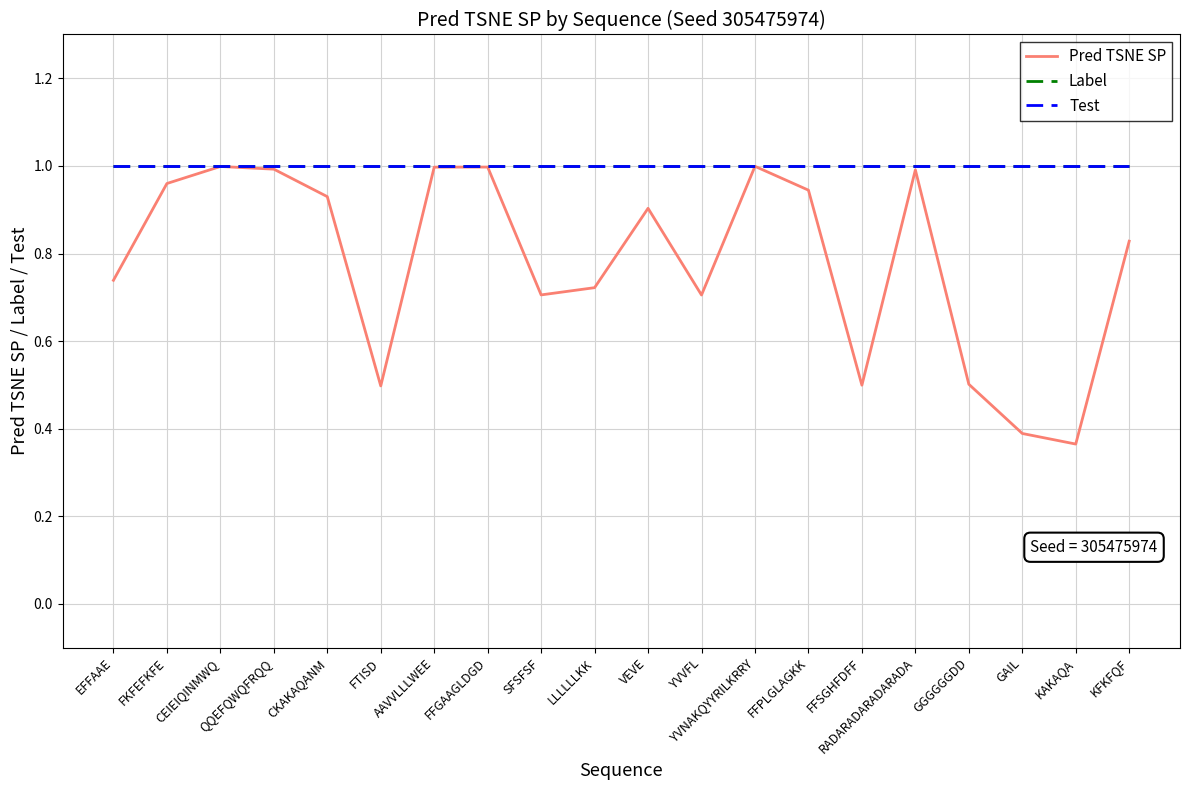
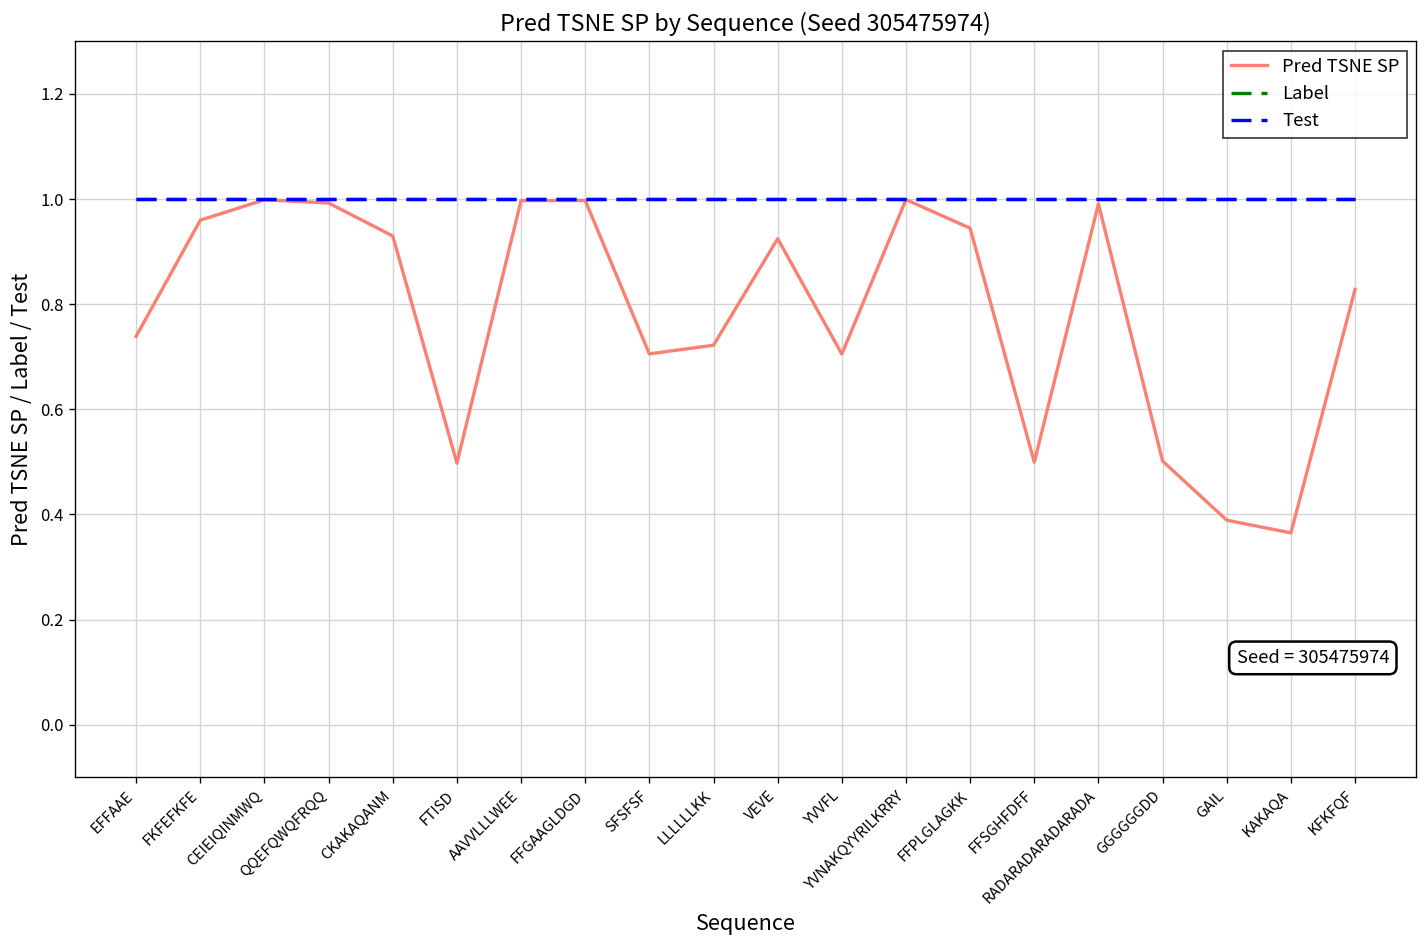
Pred TSNE SP, VEVE: 0.90 -> 0.92
